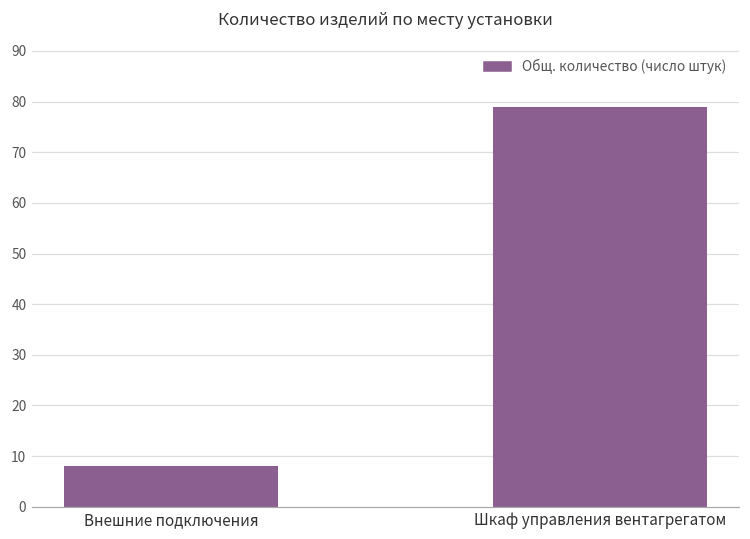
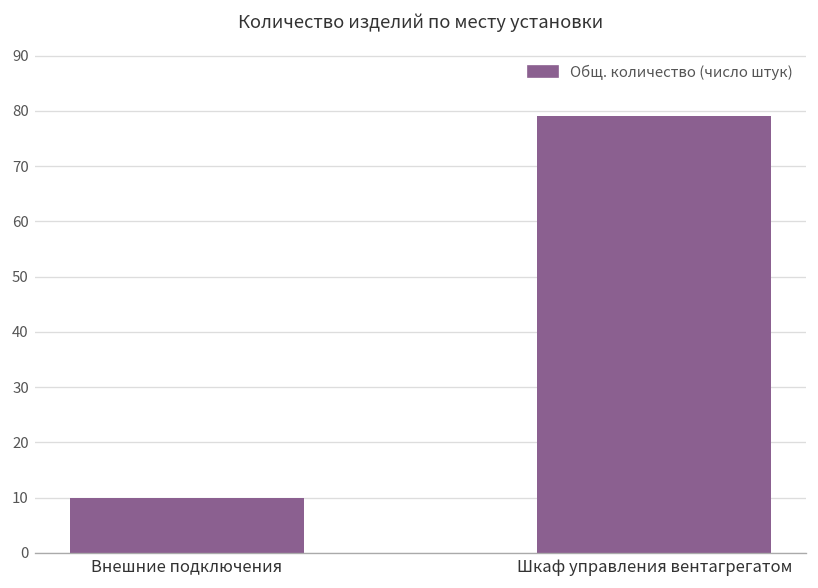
Внешние подключения: 8 -> 10
